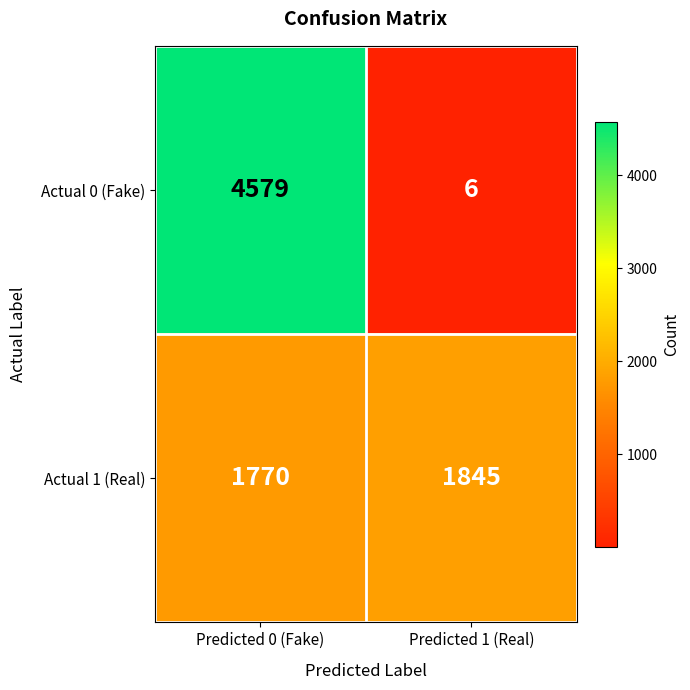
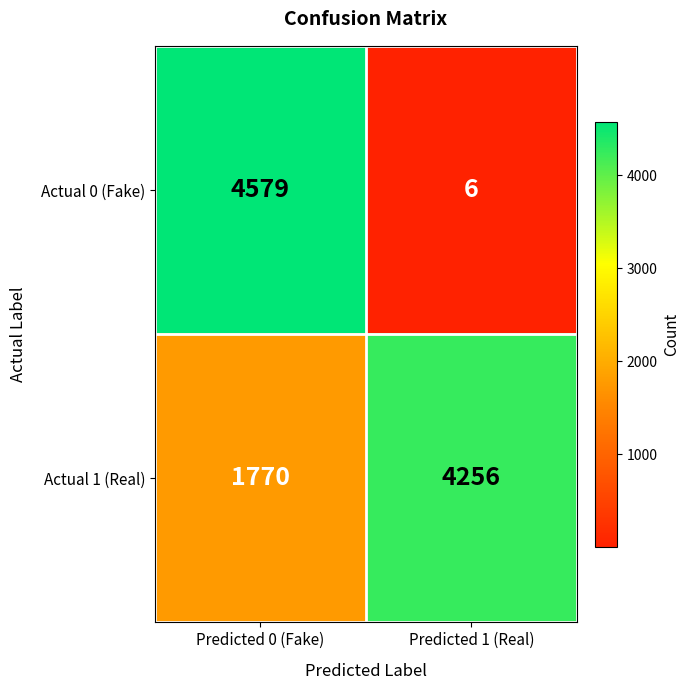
Actual 1 (Real), Predicted 1 (Real): 1845 -> 4256
